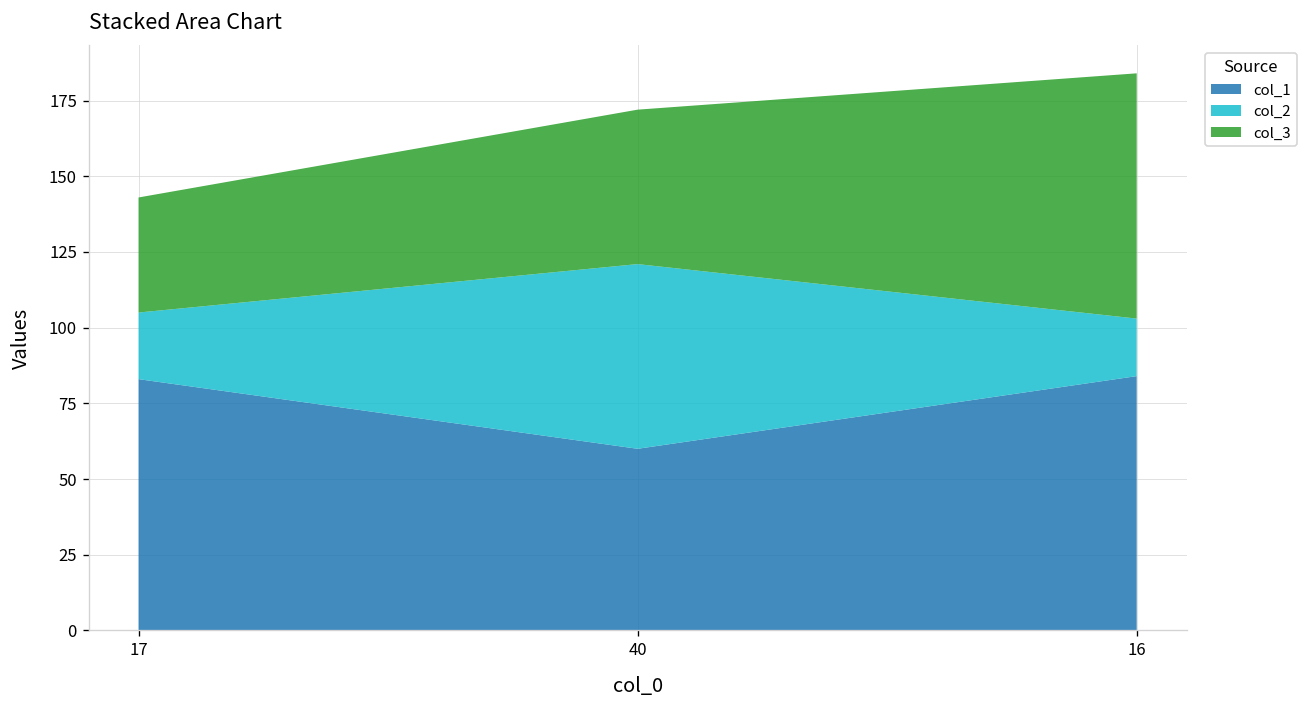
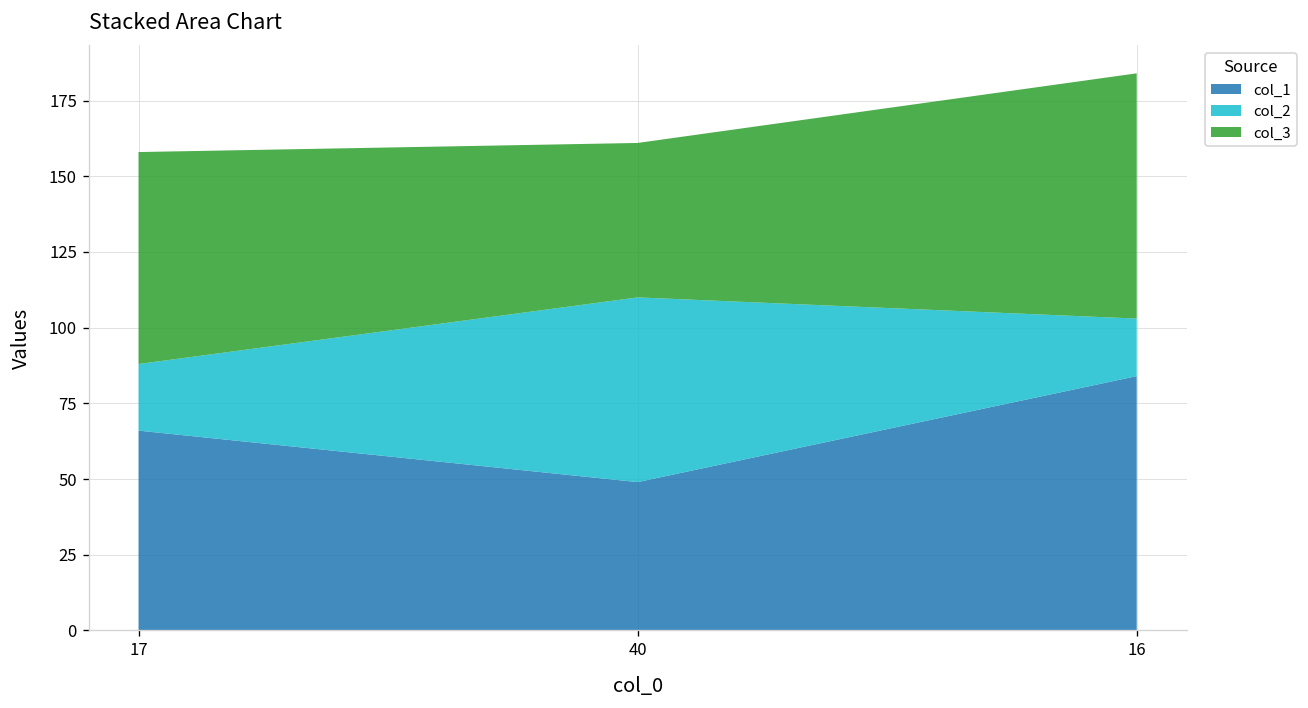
col_1, 17: 83 -> 66
col_3, 17: 38 -> 70
col_1, 40: 60 -> 49
